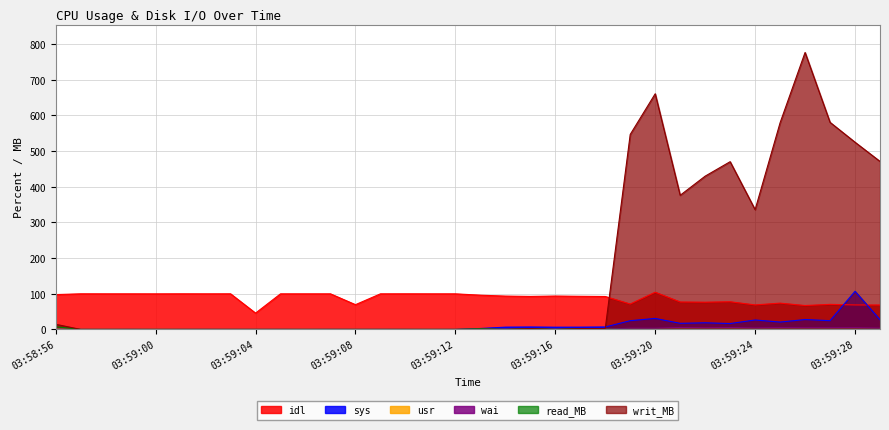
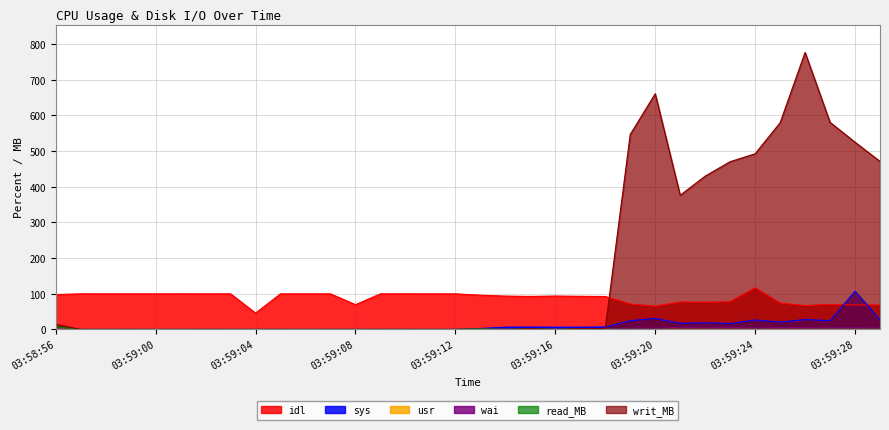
idl, 03:59:20: 100 -> 70
idl, 03:59:24: 70 -> 120
writ_MB, 03:59:24: 340 -> 490
